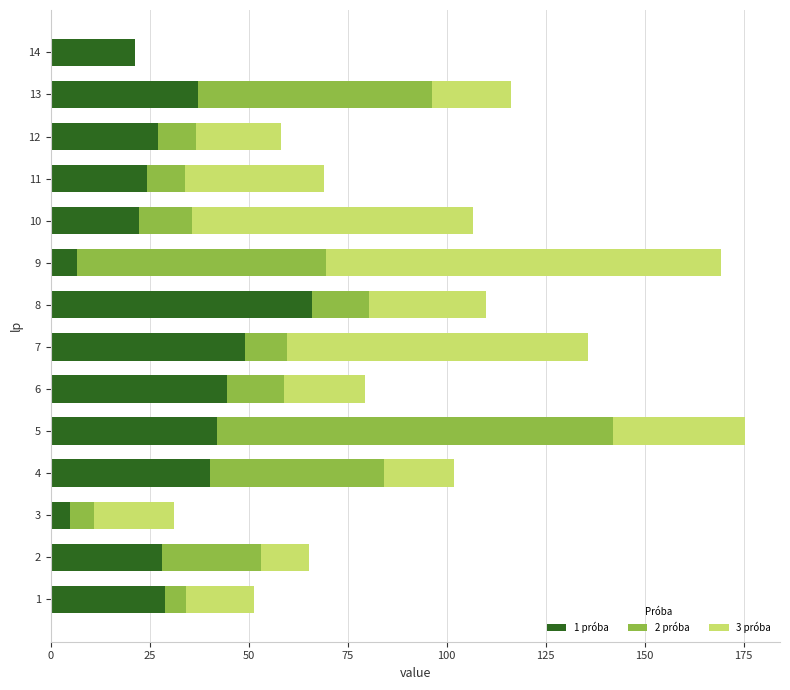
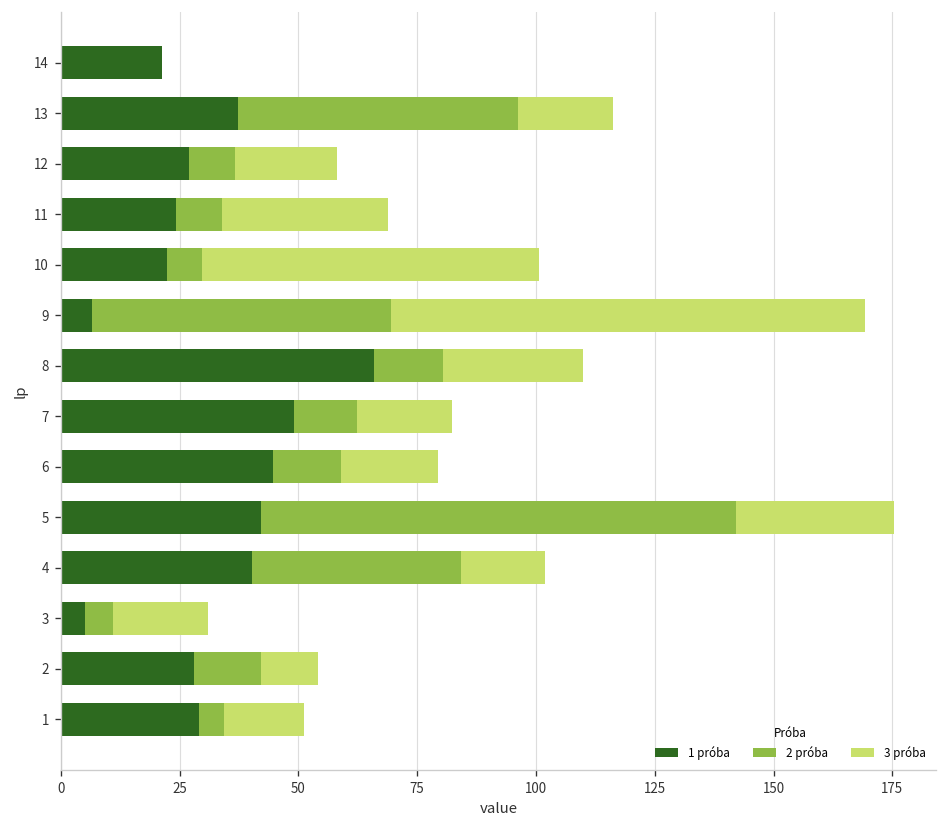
2 próba, 10: 13 -> 7
2 próba, 7: 11 -> 13
3 próba, 7: 76 -> 20
2 próba, 2: 25 -> 14
